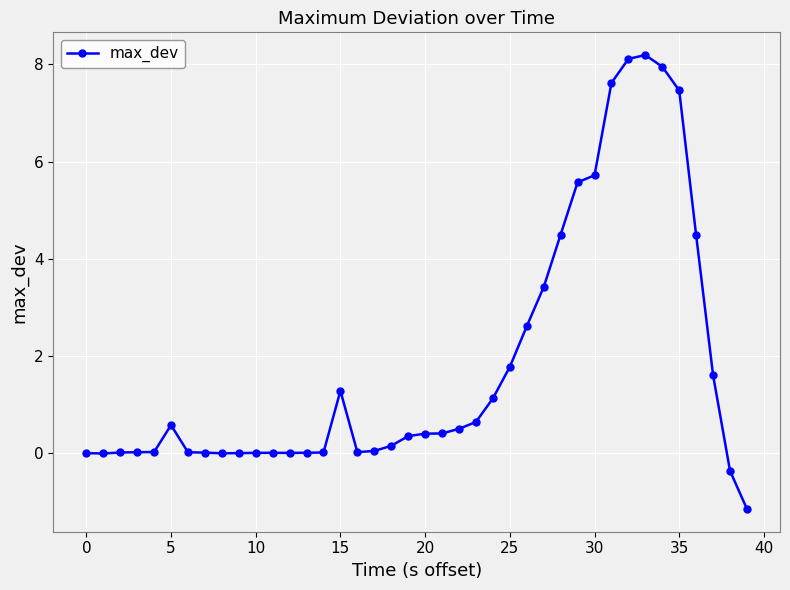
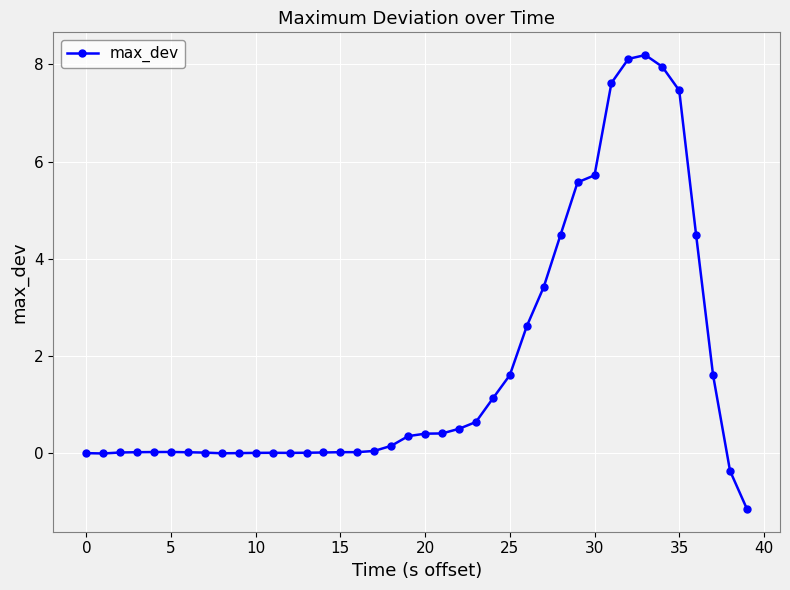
5: 0.6 -> 0.0
15: 1.3 -> 0.0
25: 1.8 -> 1.6
